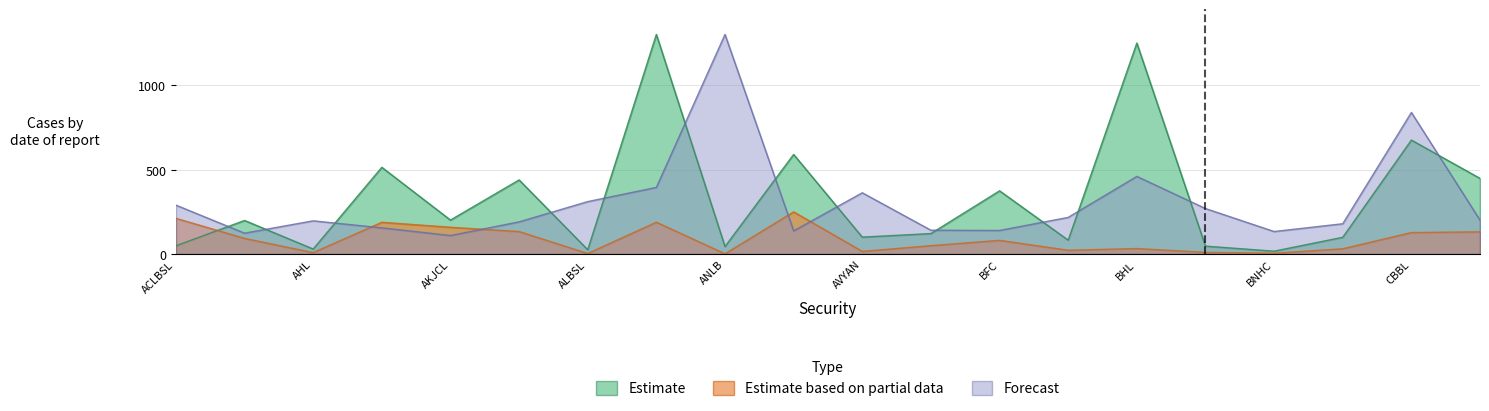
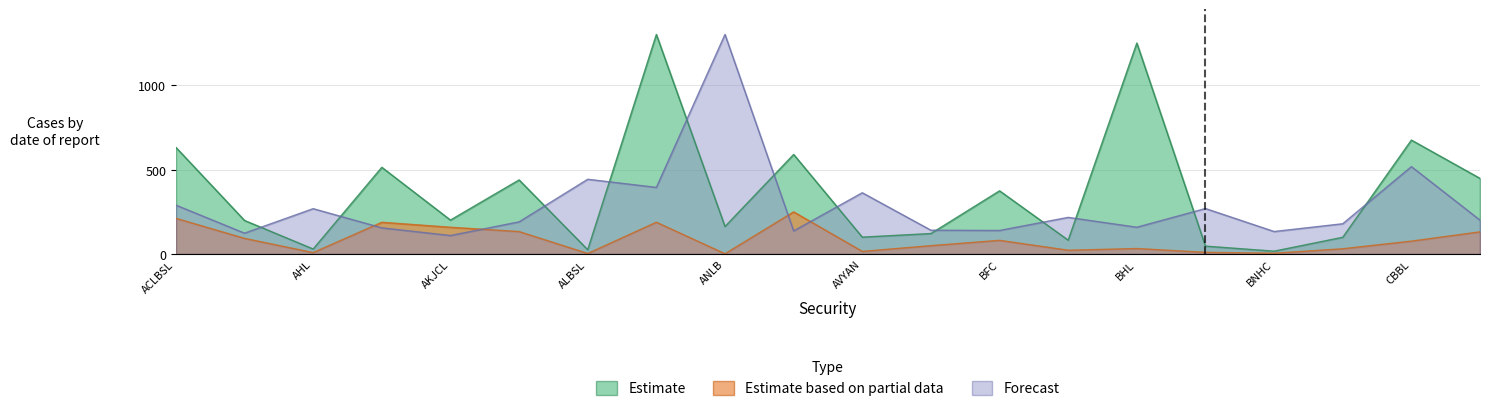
Estimate, ACLBSL: 50 -> 630
Forecast, AHL: 200 -> 270
Forecast, ALBSL: 310 -> 440
Estimate, ANLB: 40 -> 160
Forecast, BHL: 460 -> 160
Estimate based on partial data, CBBL: 130 -> 80
Forecast, CBBL: 840 -> 520
